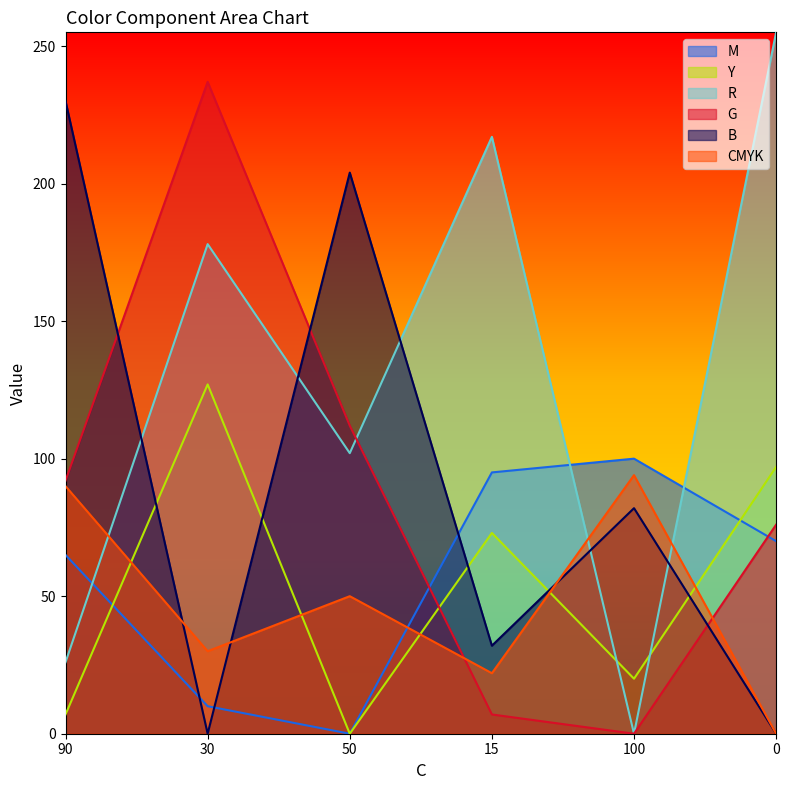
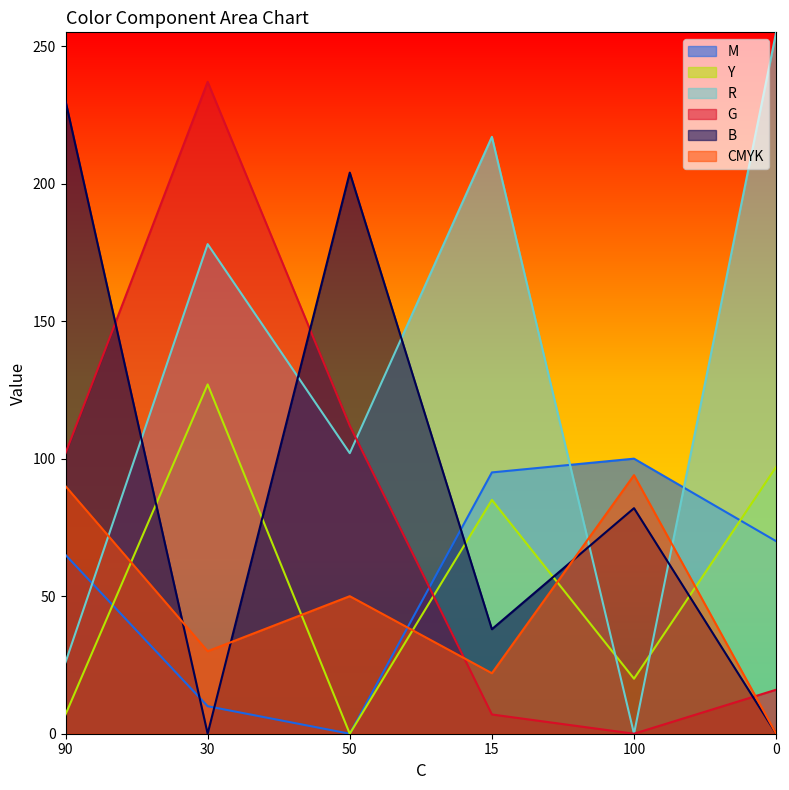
G, 90: 92 -> 102
Y, 15: 73 -> 85
B, 15: 32 -> 38
G, 0: 76 -> 16
